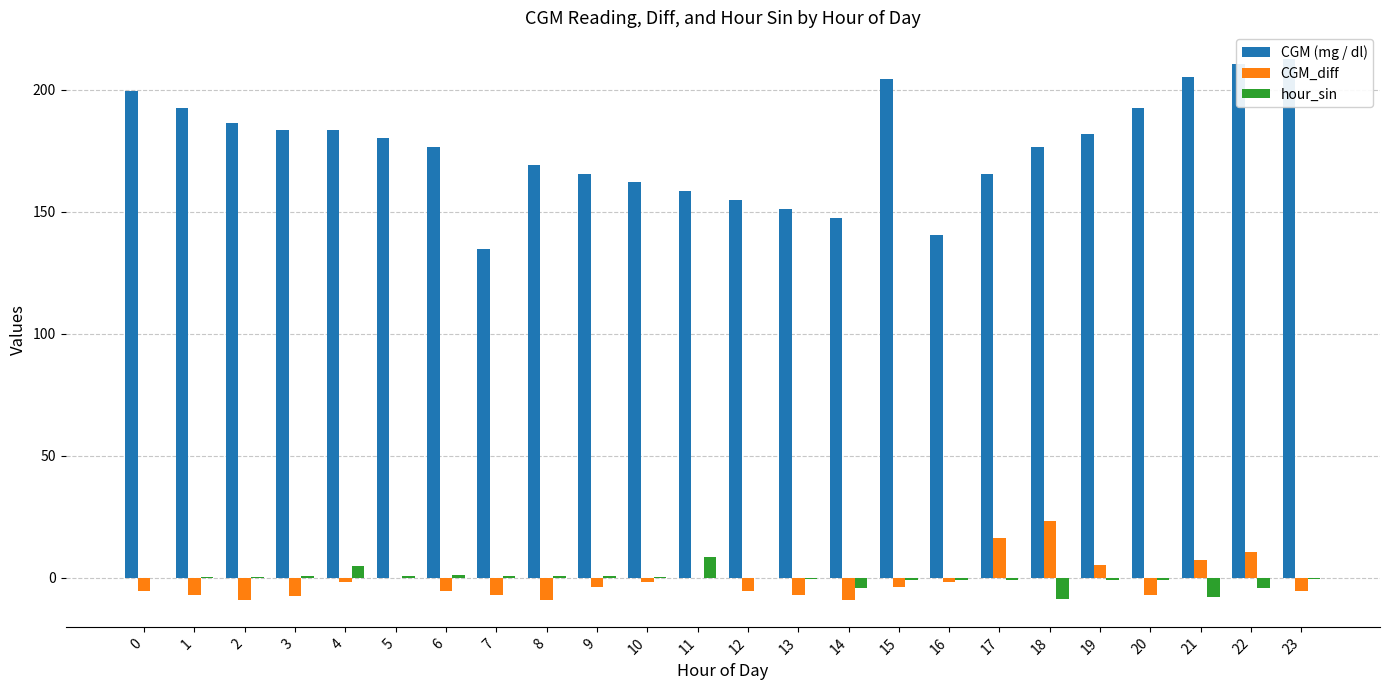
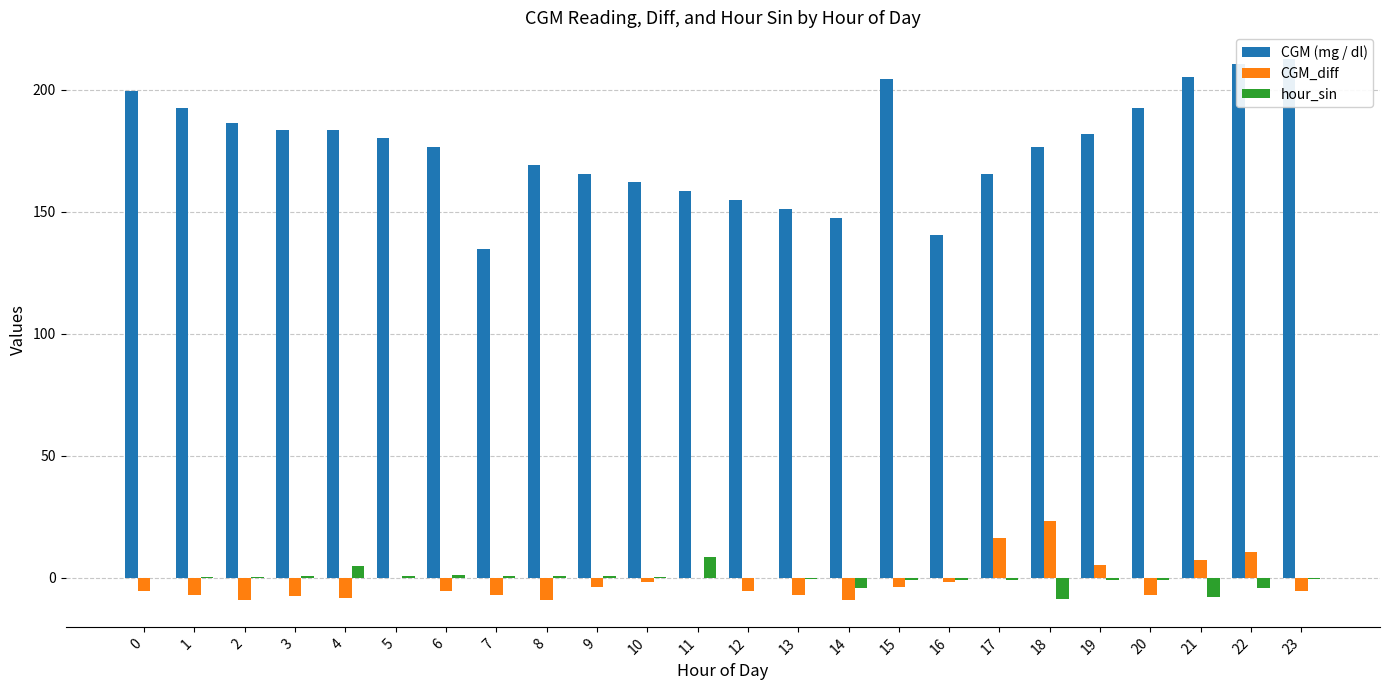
CGM_diff, 4: -2 -> -8
